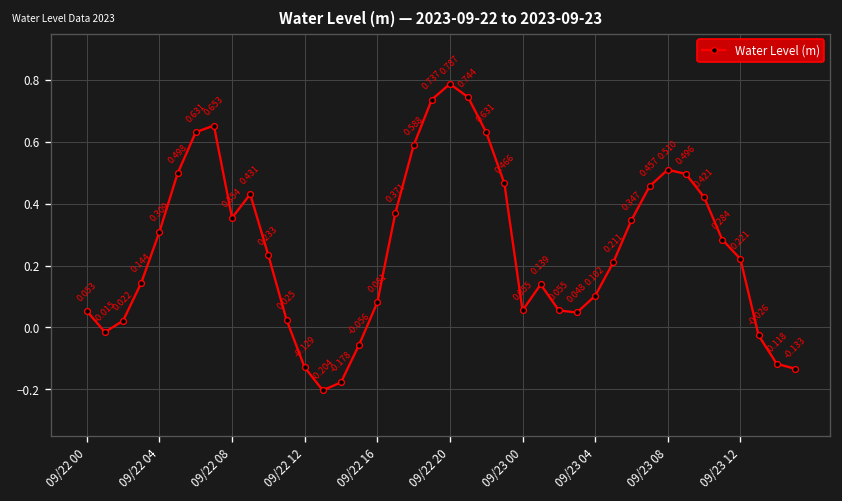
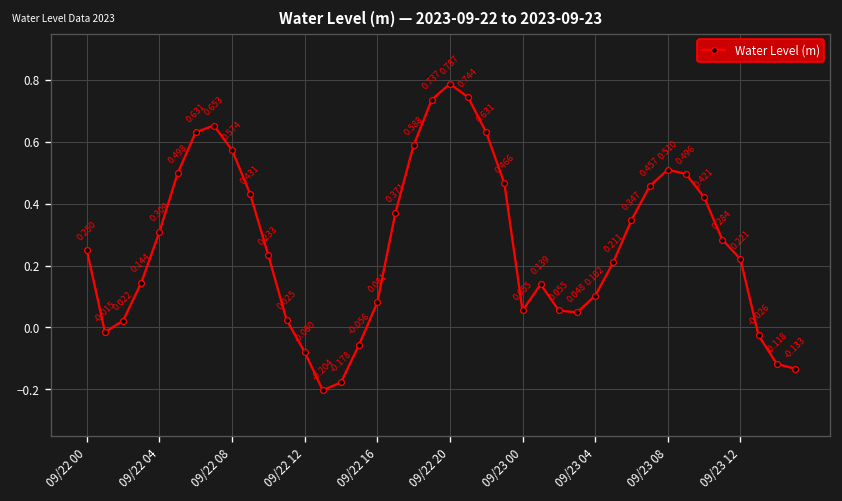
09/22 00: 0.053 -> 0.250
09/22 08: 0.354 -> 0.574
09/22 12: -0.129 -> -0.080
